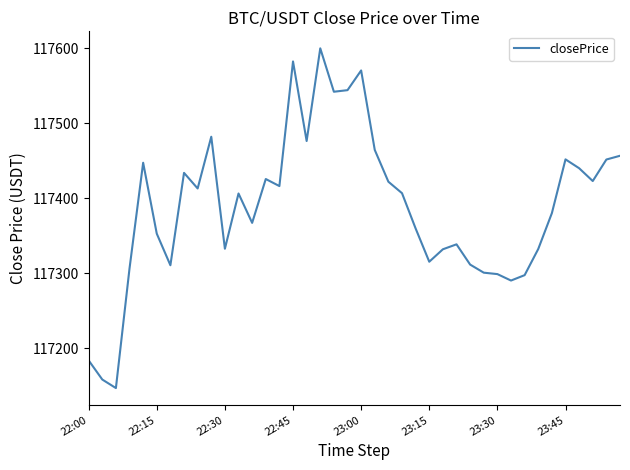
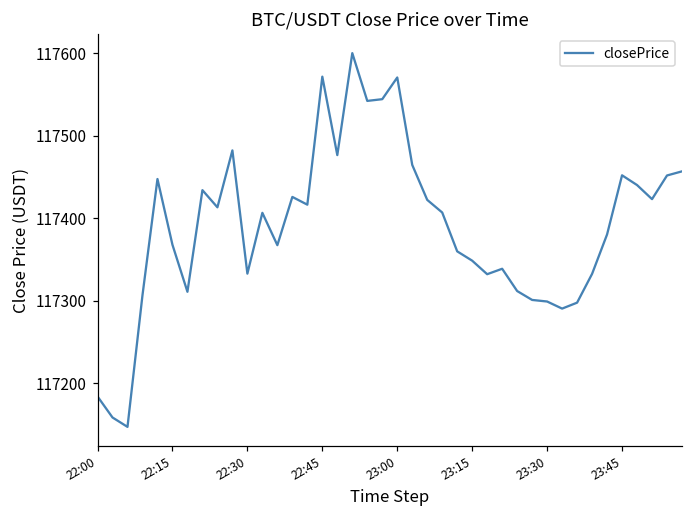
22:15: 117350 -> 117370
22:45: 117580 -> 117570
23:15: 117320 -> 117350
